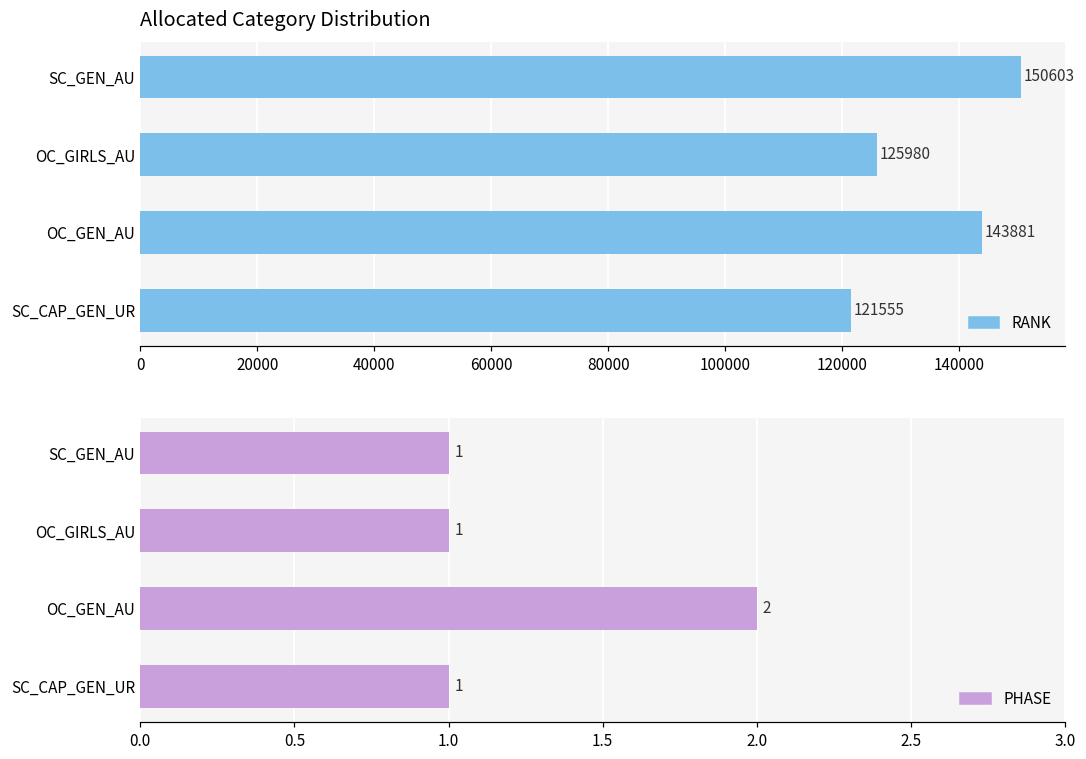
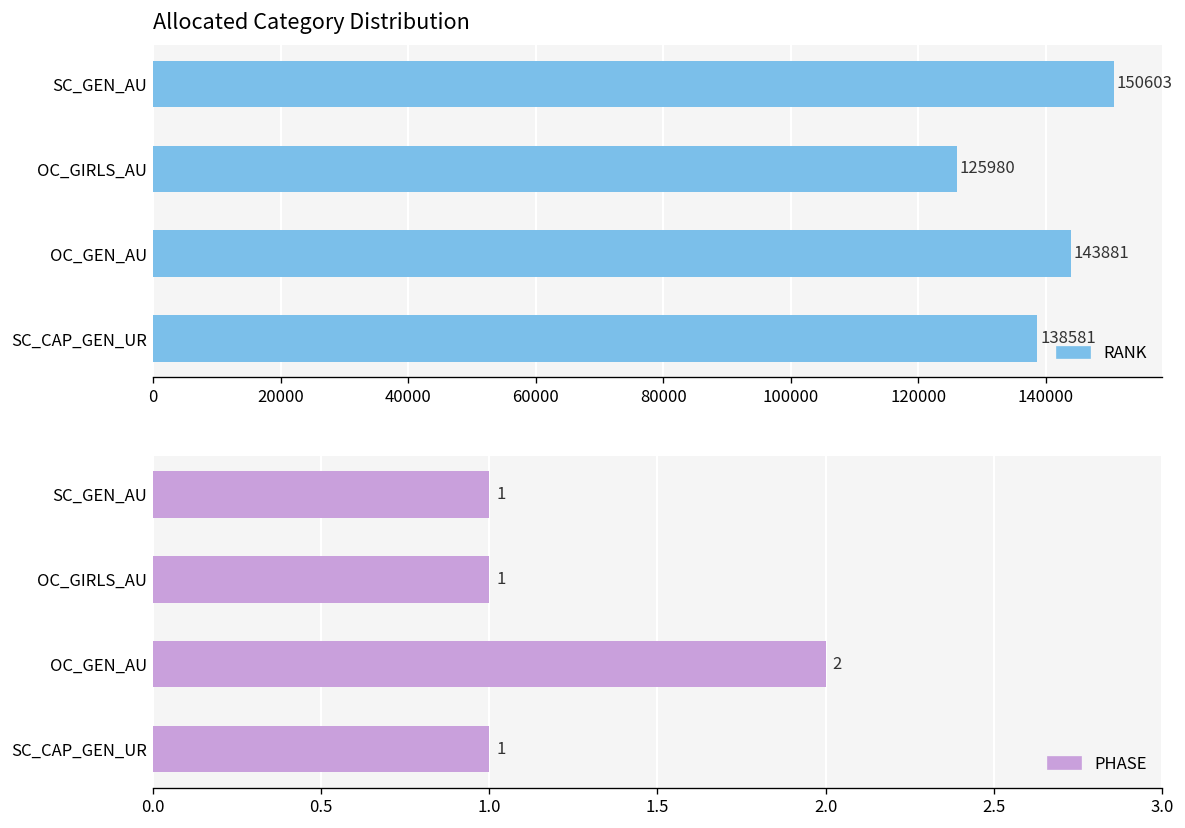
Allocated Category Distribution, SC_CAP_GEN_UR: 121555 -> 138581
